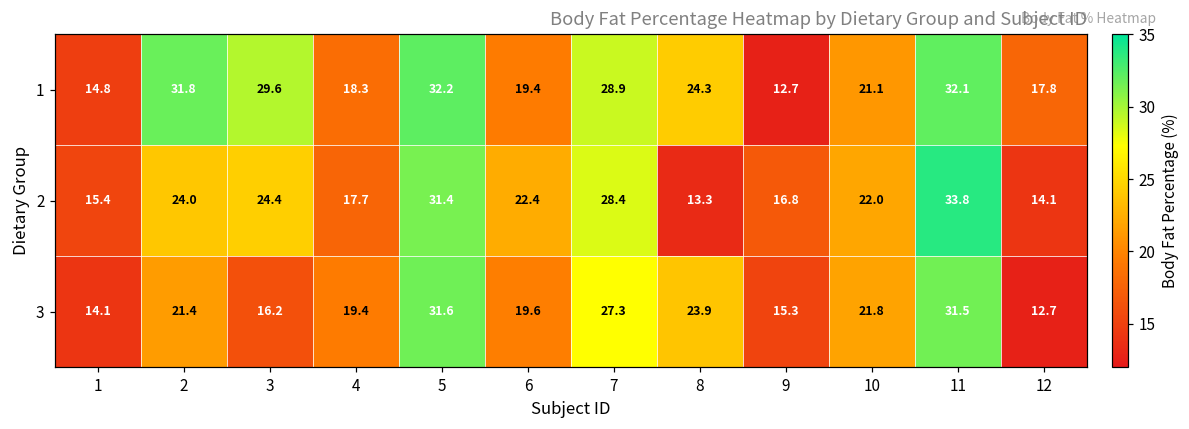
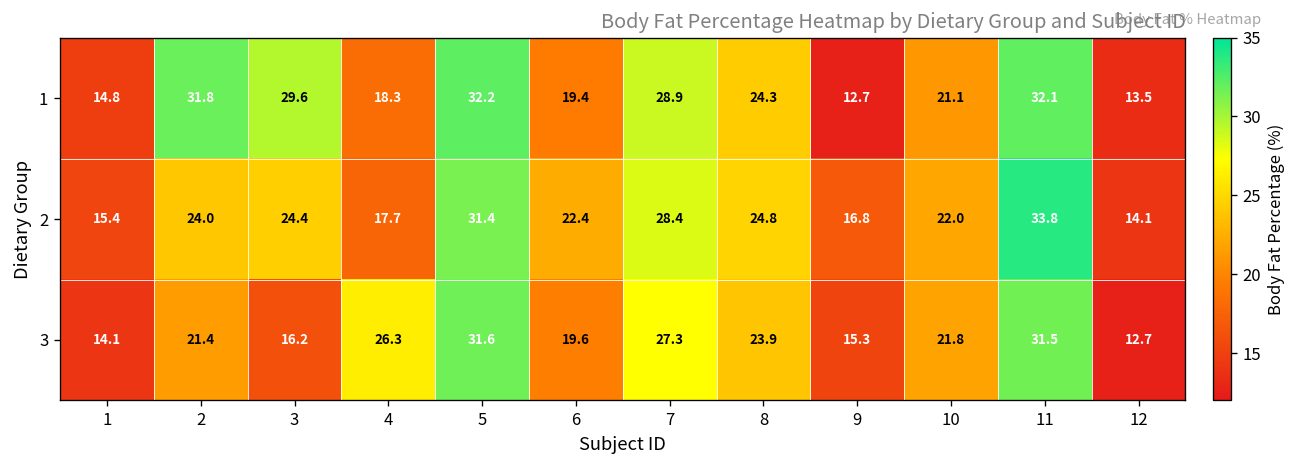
1, 12: 17.8 -> 13.5
2, 8: 13.3 -> 24.8
3, 4: 19.4 -> 26.3
